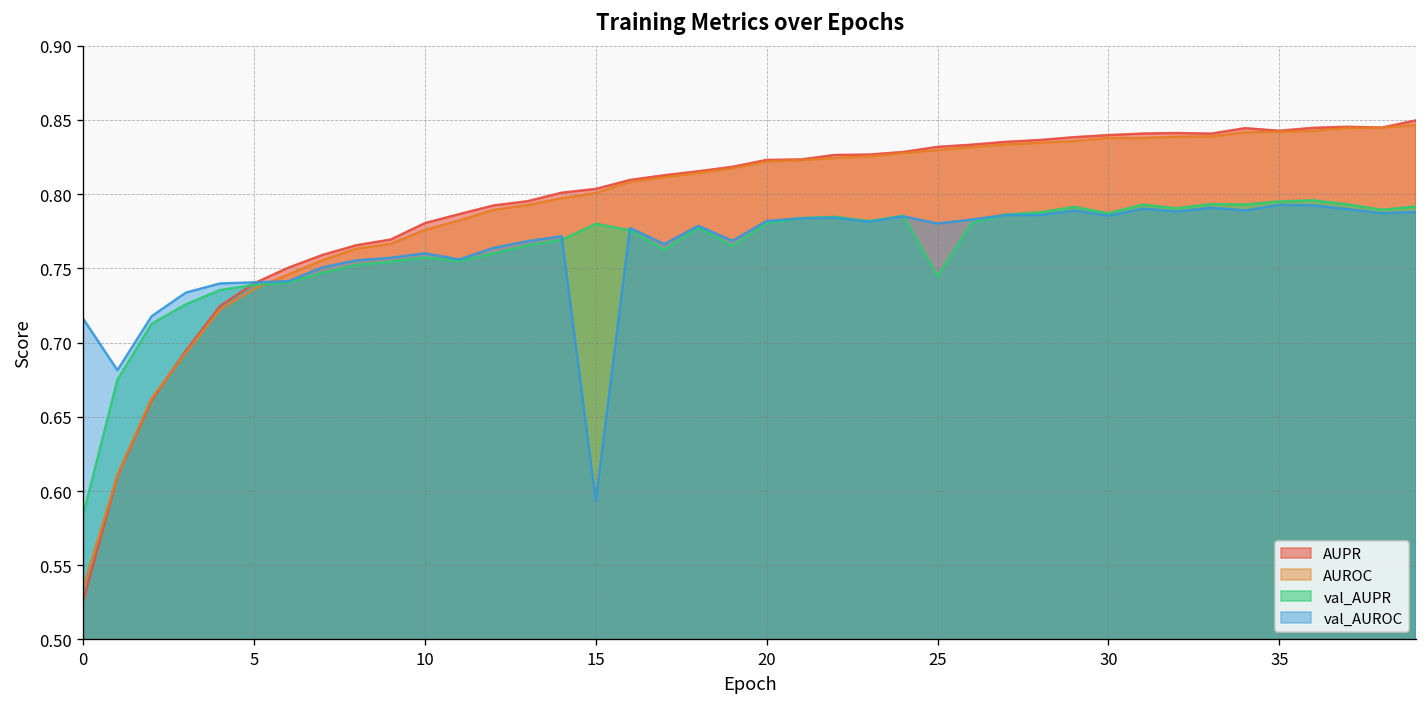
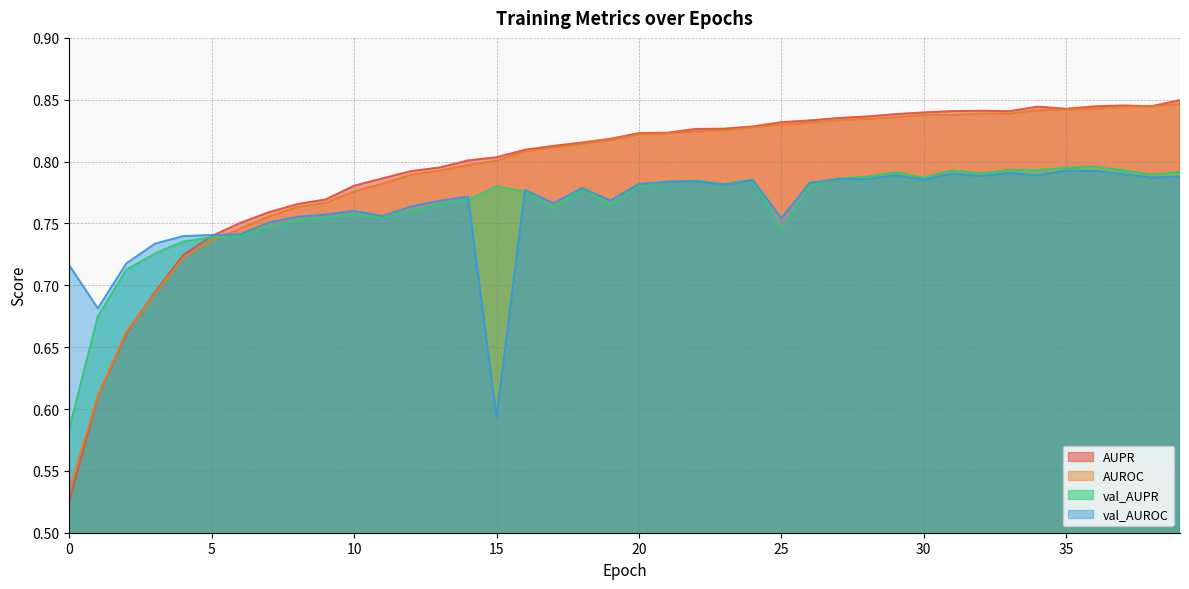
val_AUROC, 25: 0.780 -> 0.754
